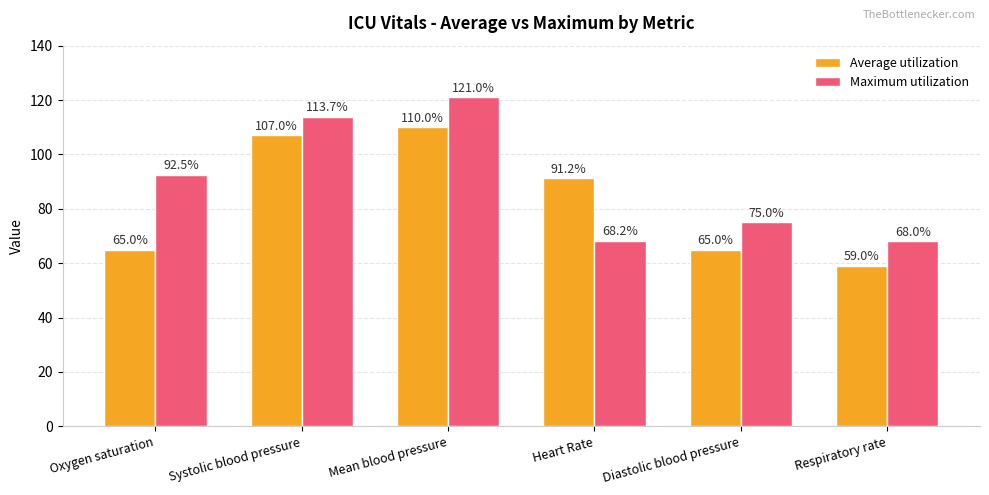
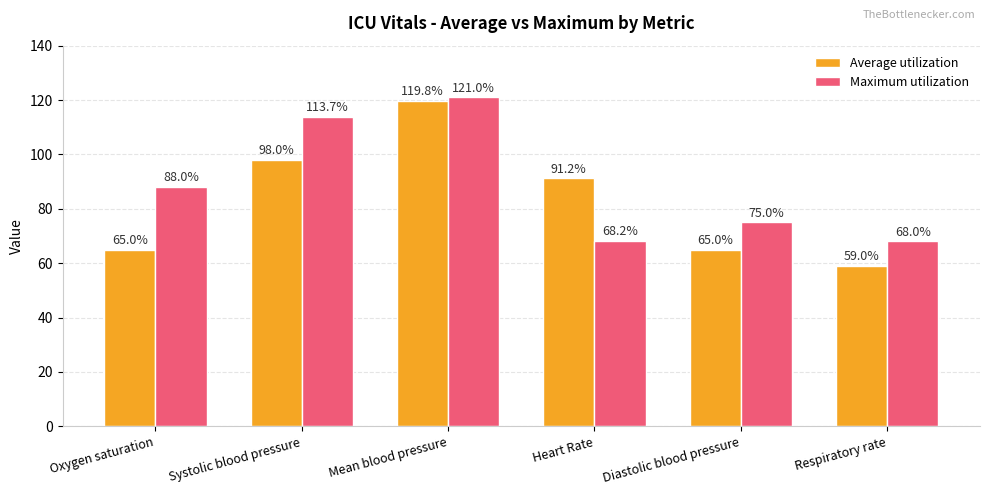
Maximum utilization, Oxygen saturation: 92.5% -> 88.0%
Average utilization, Systolic blood pressure: 107.0% -> 98.0%
Average utilization, Mean blood pressure: 110.0% -> 119.8%
